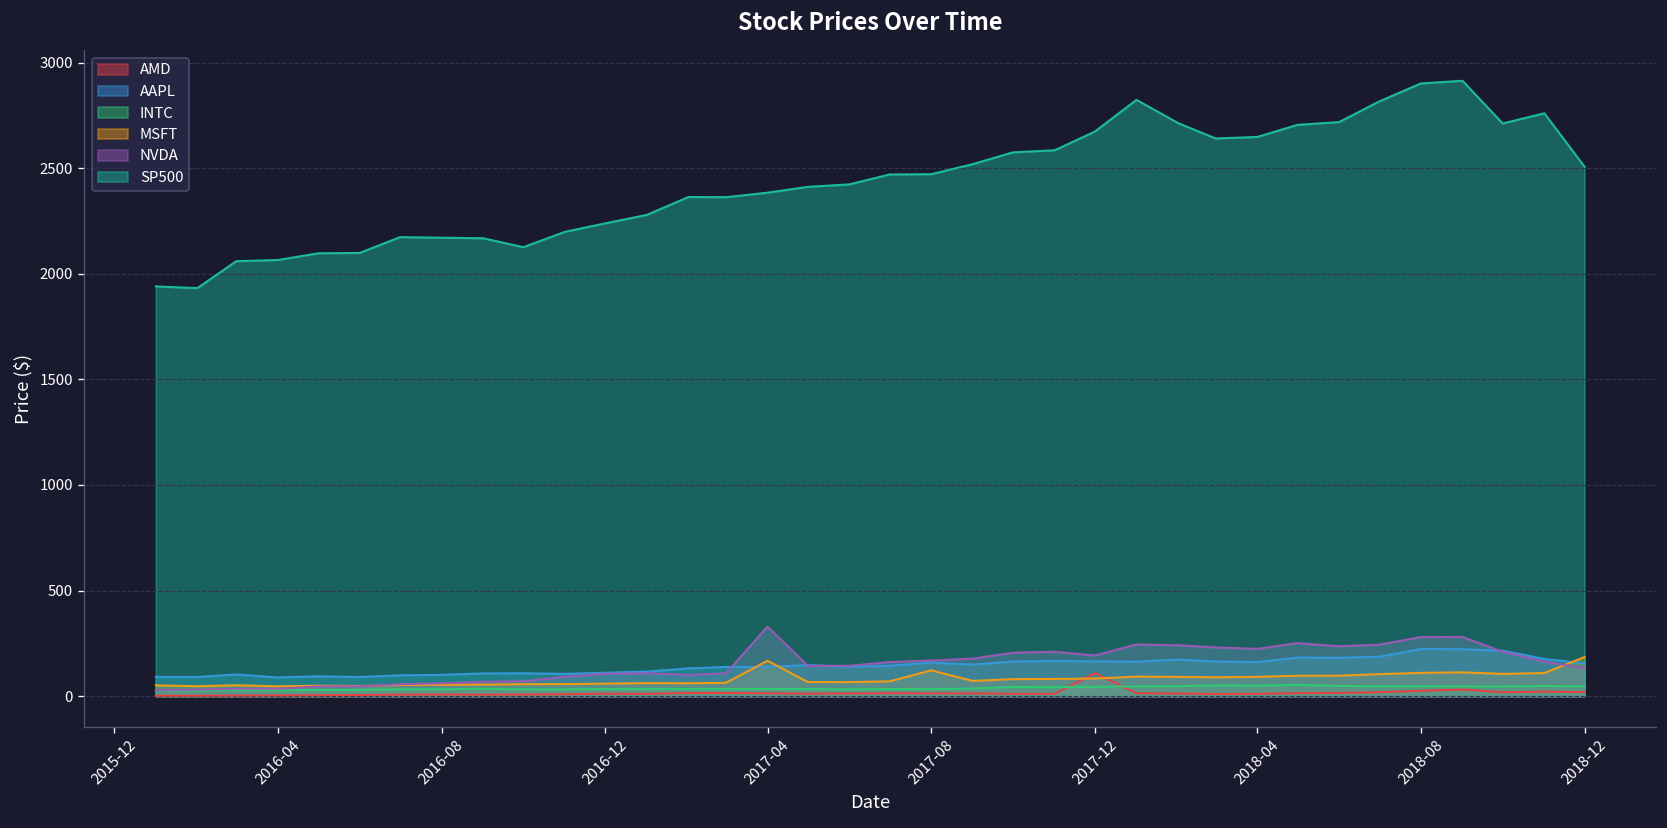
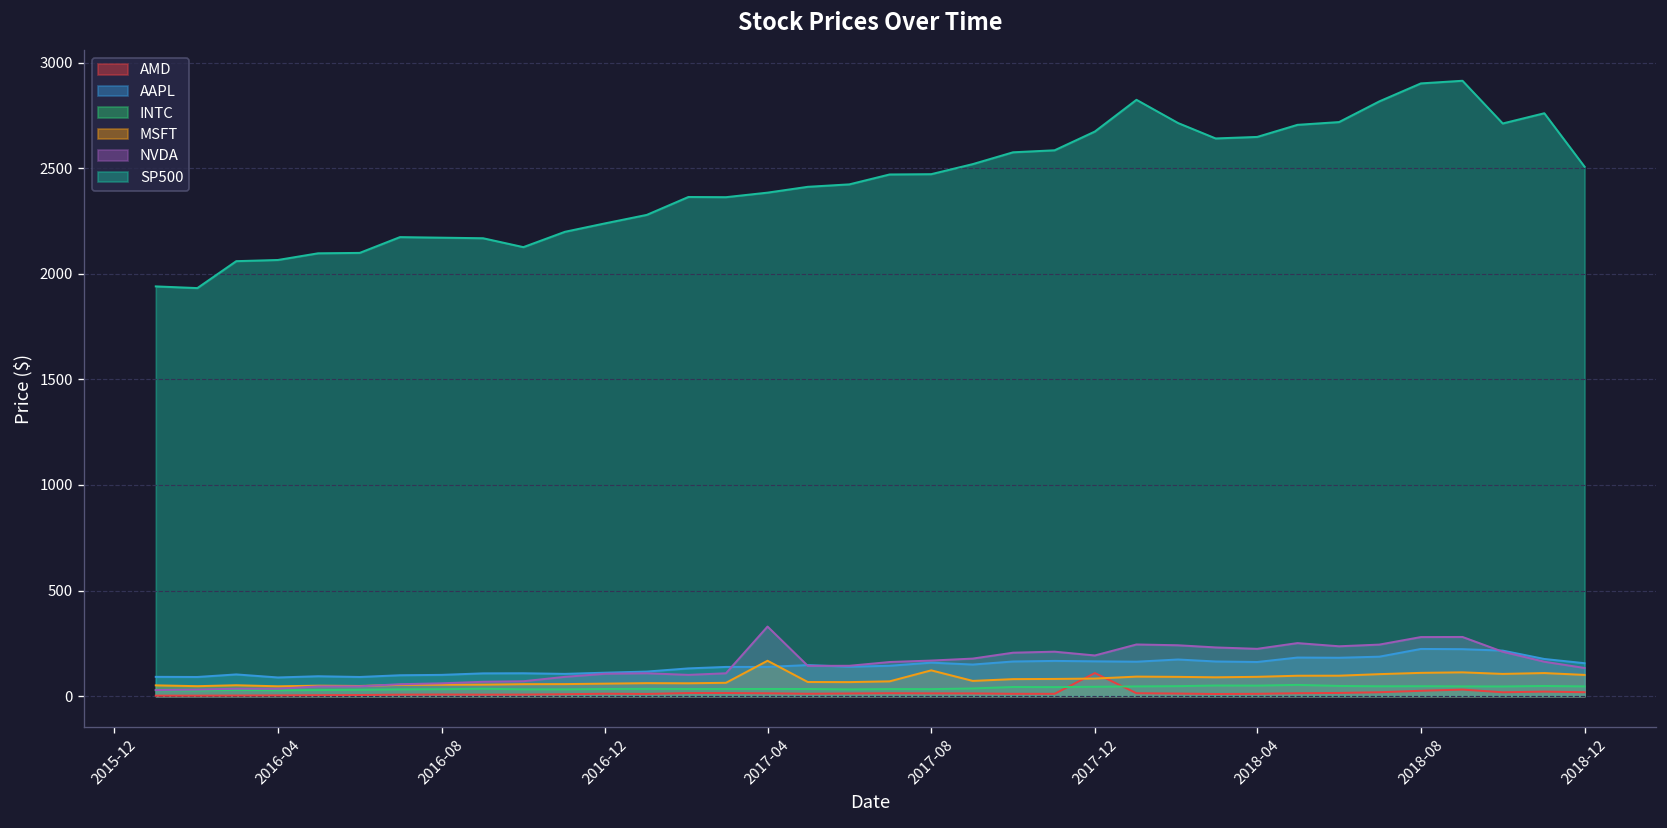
MSFT, 2018-12: 190 -> 100
